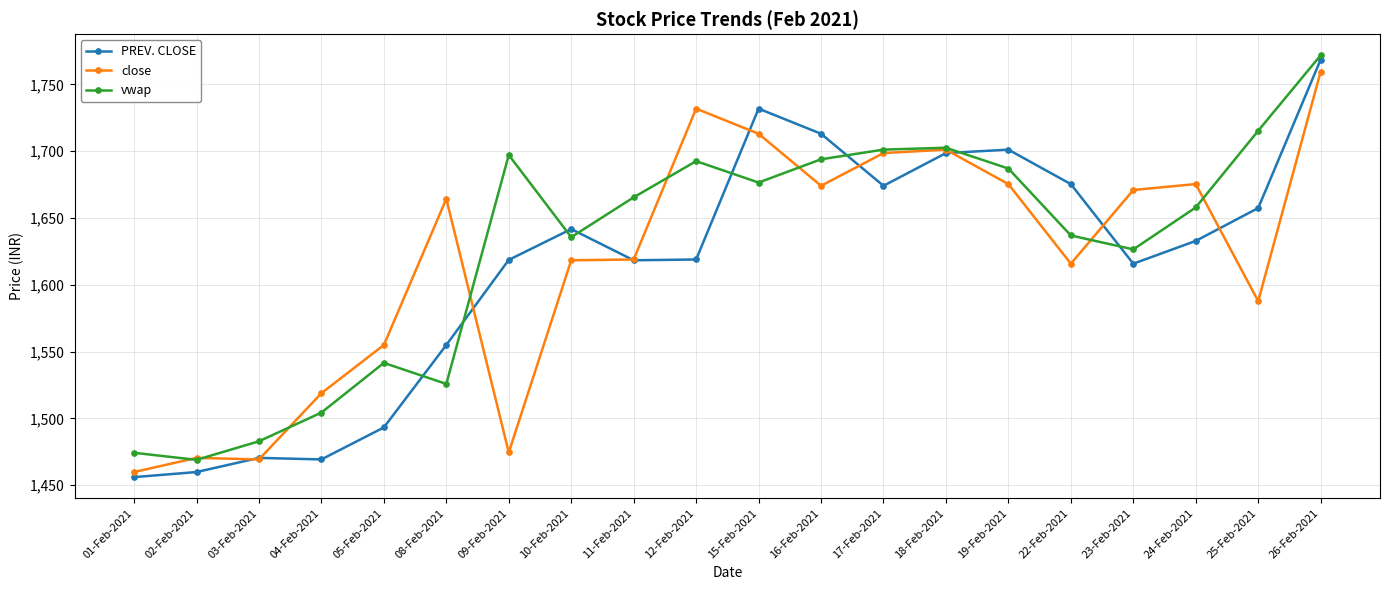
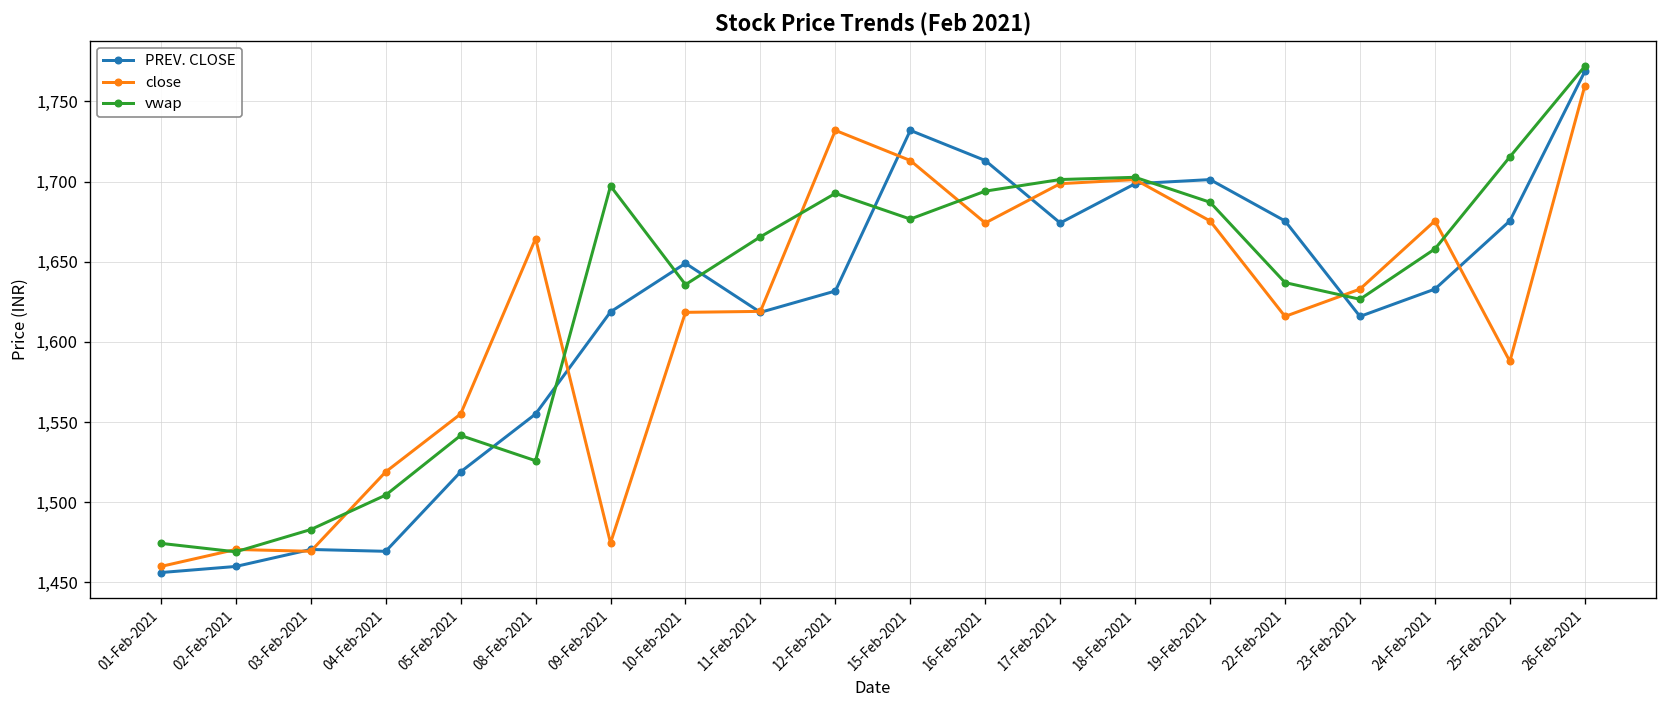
PREV. CLOSE, 05-Feb-2021: 1,493 -> 1,519
PREV. CLOSE, 10-Feb-2021: 1,642 -> 1,649
PREV. CLOSE, 12-Feb-2021: 1,619 -> 1,632
close, 23-Feb-2021: 1,671 -> 1,633
PREV. CLOSE, 25-Feb-2021: 1,658 -> 1,675
